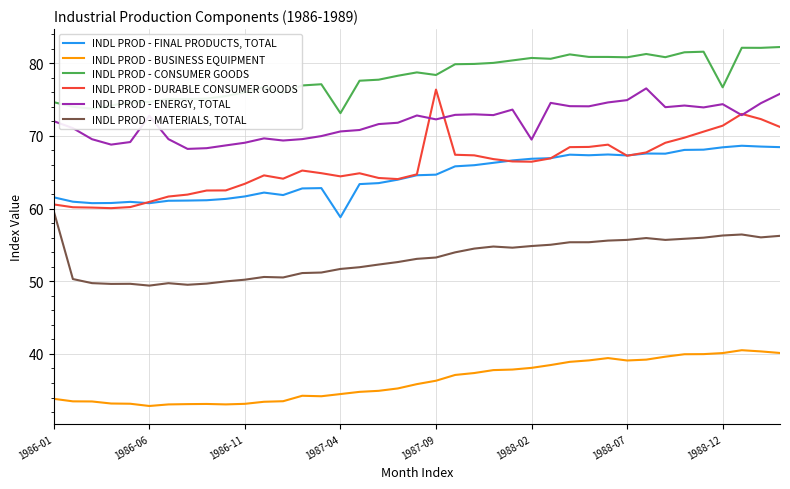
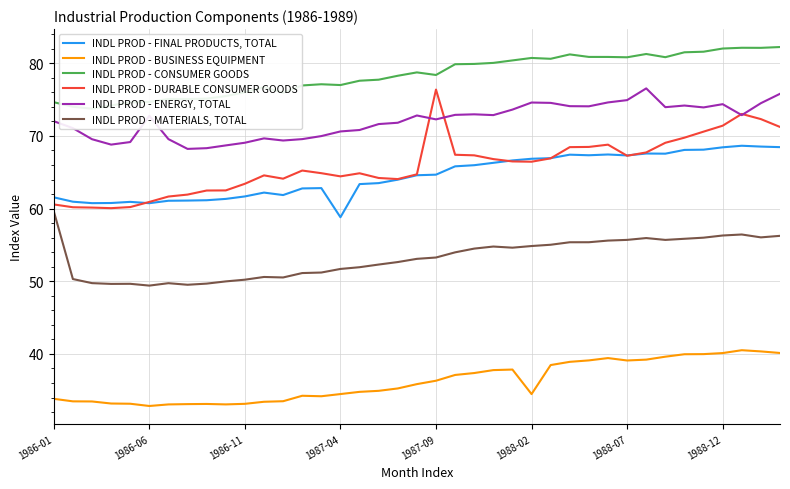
INDL PROD - CONSUMER GOODS, 1987-04: 73 -> 77
INDL PROD - BUSINESS EQUIPMENT, 1988-02: 38 -> 34
INDL PROD - ENERGY, TOTAL, 1988-02: 69 -> 75
INDL PROD - CONSUMER GOODS, 1988-12: 77 -> 82
